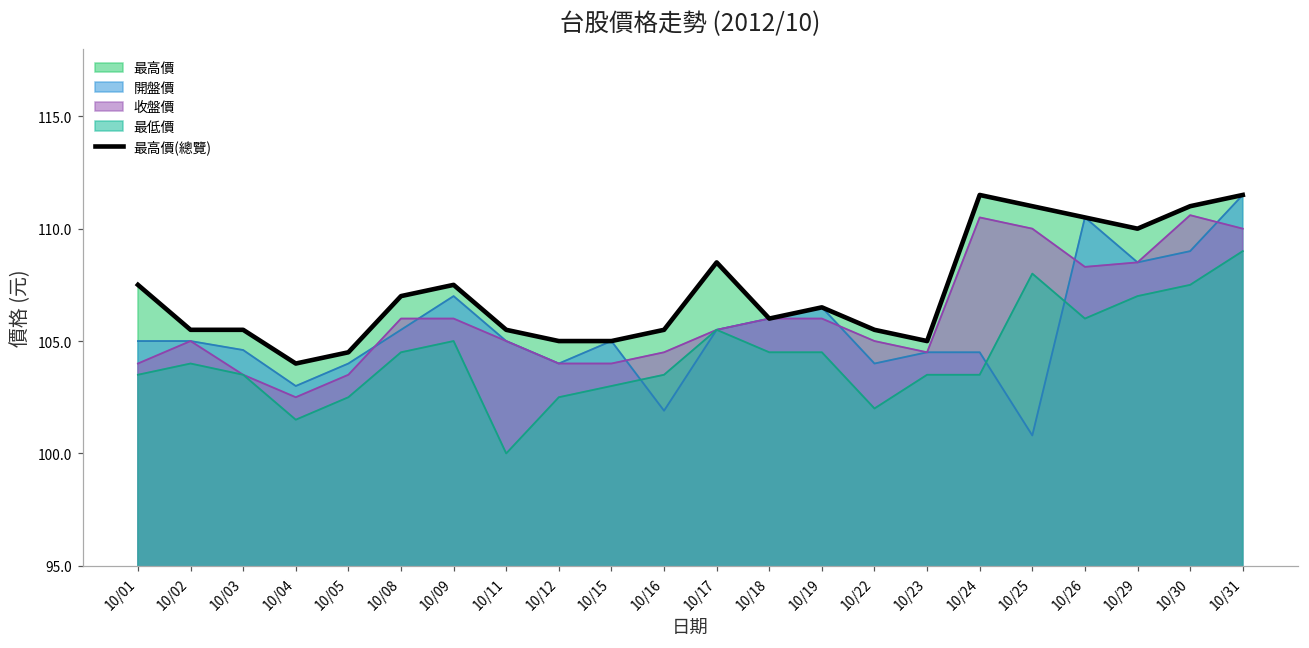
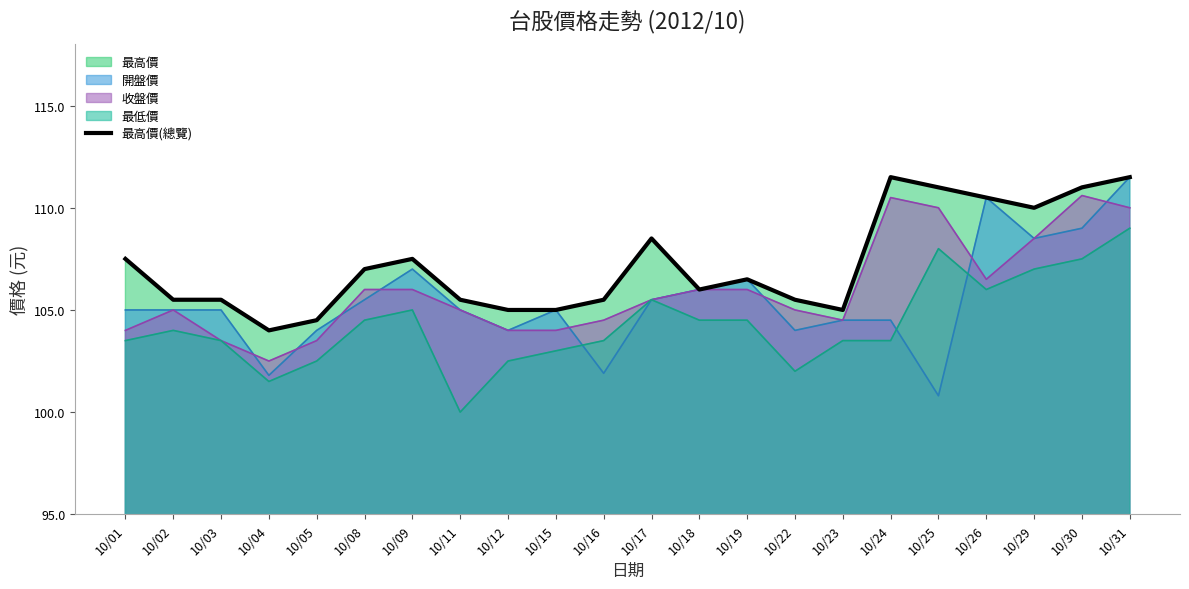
開盤價, 10/03: 104.6 -> 105.0
開盤價, 10/04: 103.0 -> 101.8
收盤價, 10/26: 108.3 -> 106.5
